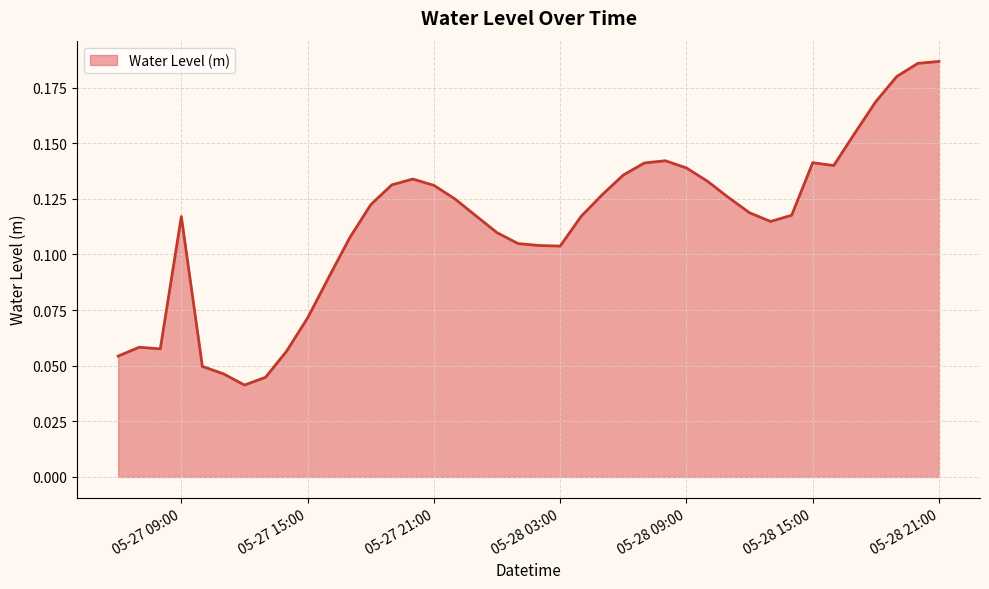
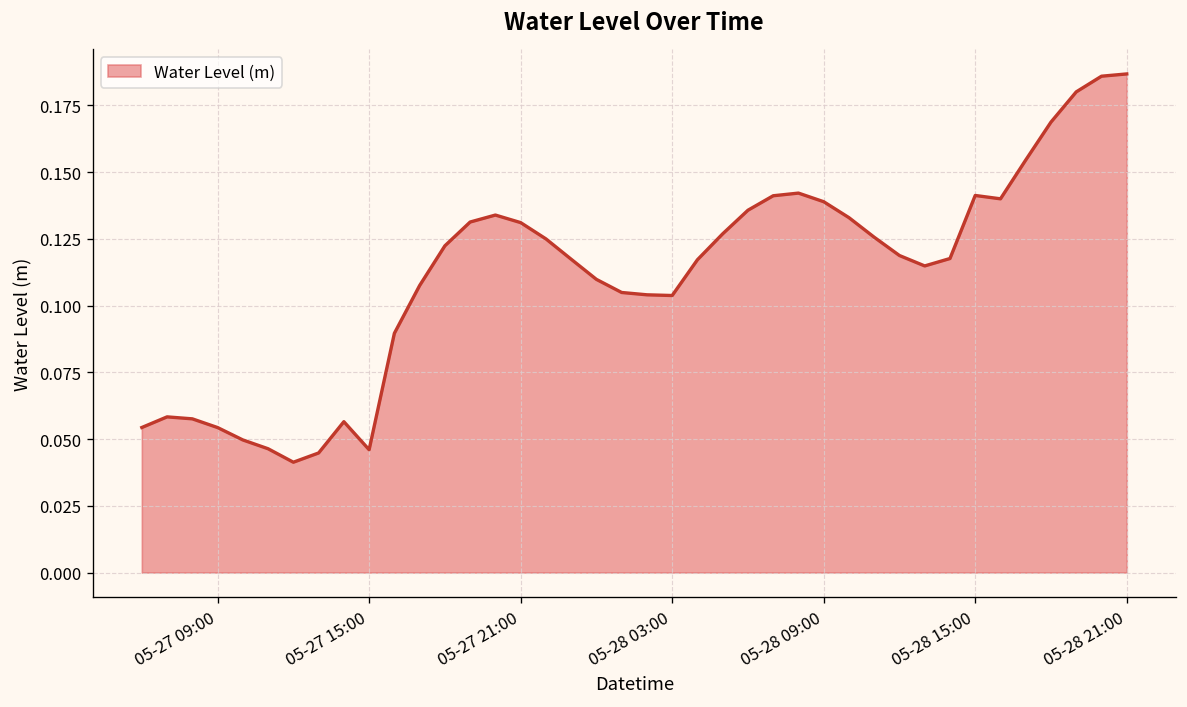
05-27 09:00: 0.117 -> 0.054
05-27 15:00: 0.071 -> 0.046
